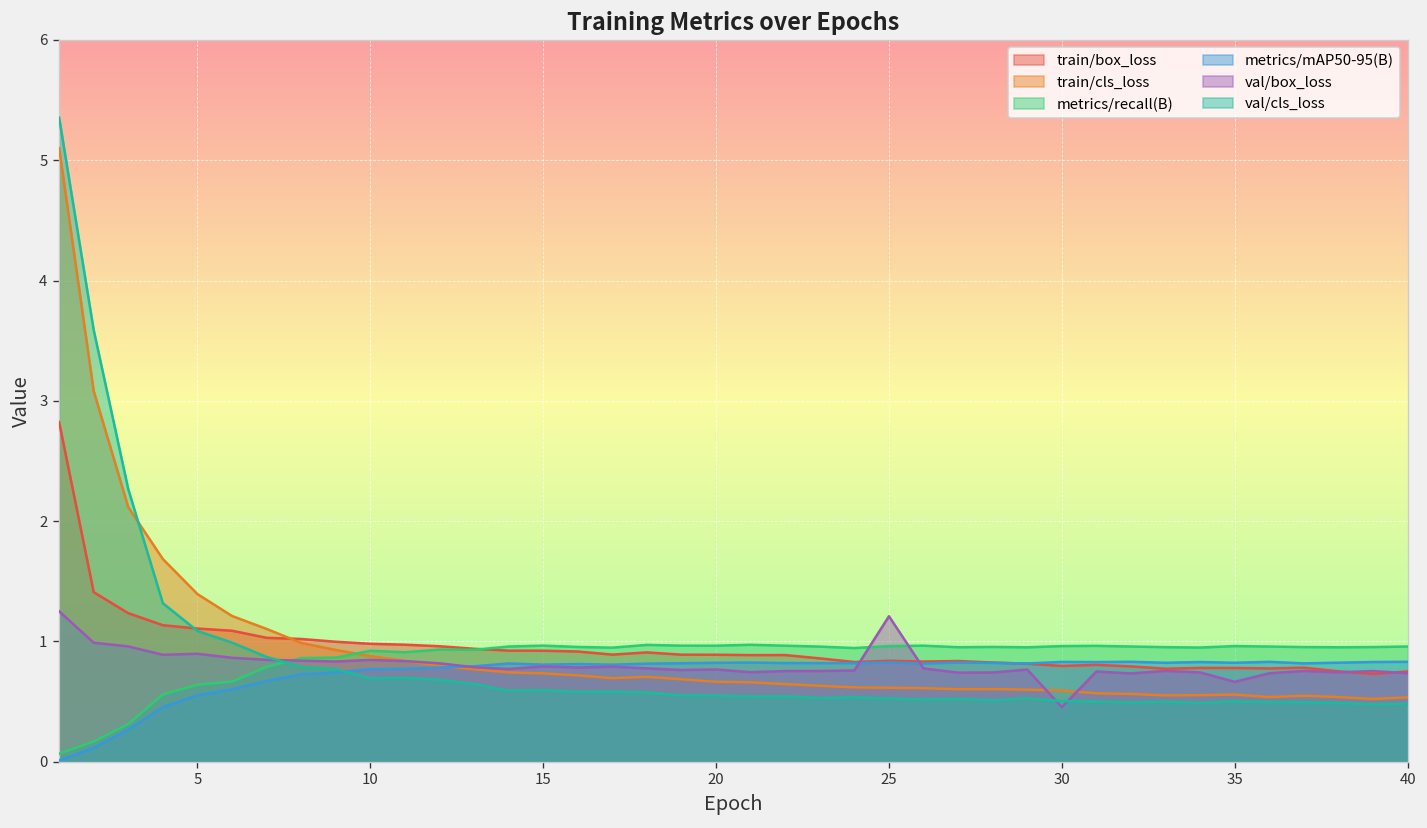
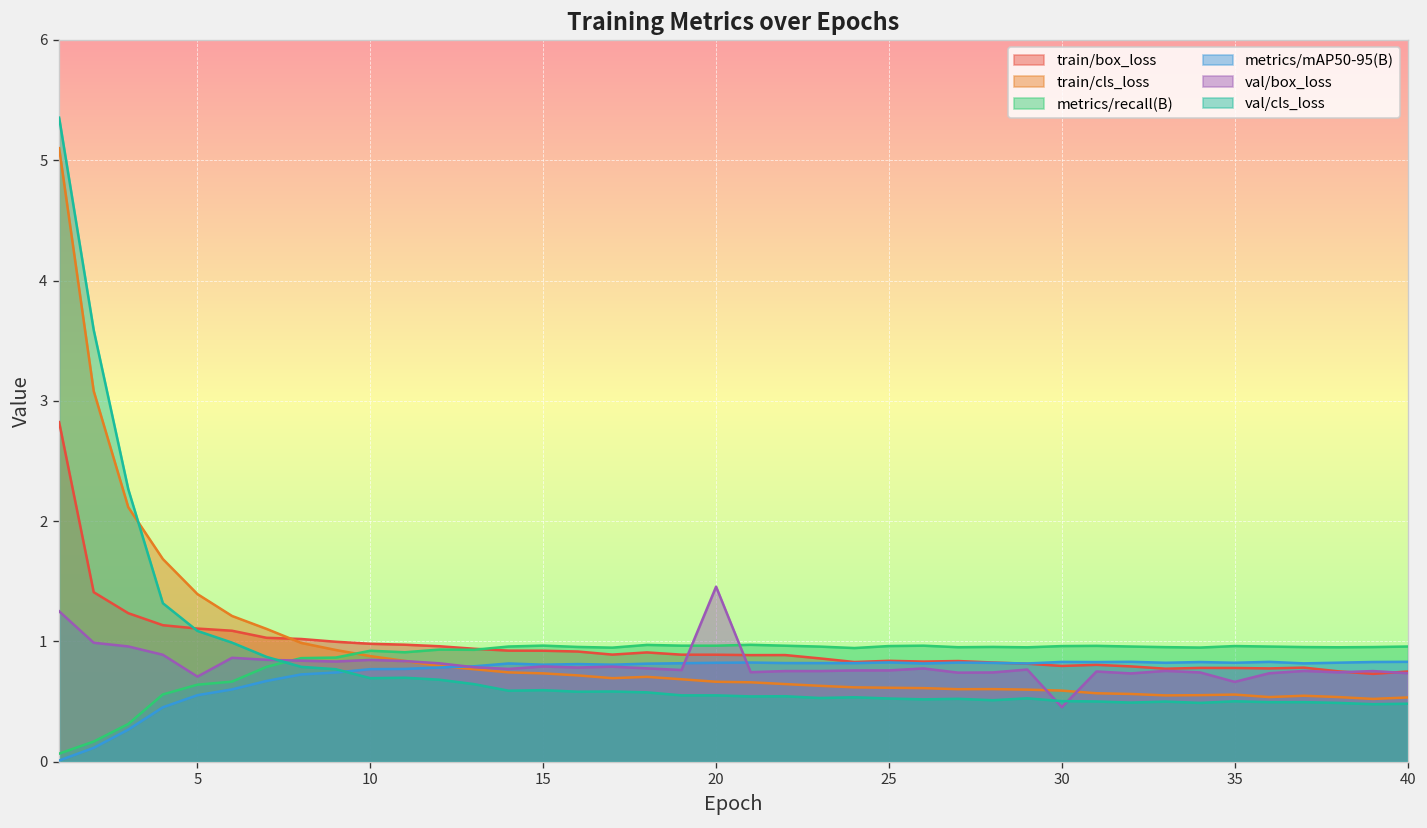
val/box_loss, 5: 0.90 -> 0.71
val/box_loss, 20: 0.77 -> 1.46
val/box_loss, 25: 1.21 -> 0.76
